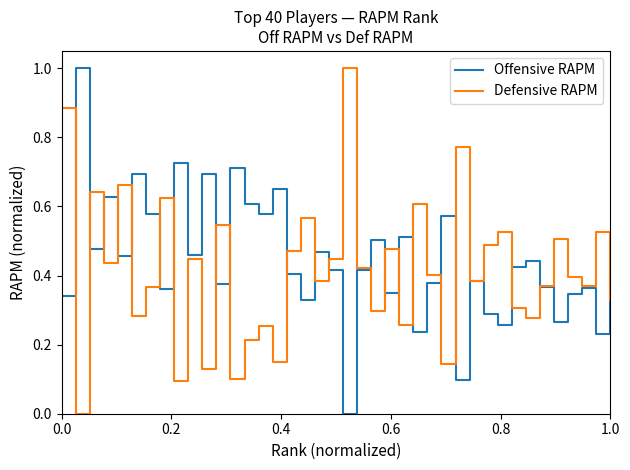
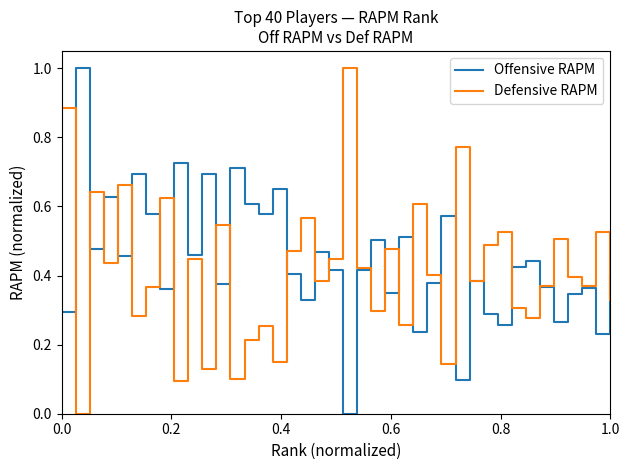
Offensive RAPM, 0.0: 0.34 -> 0.29
